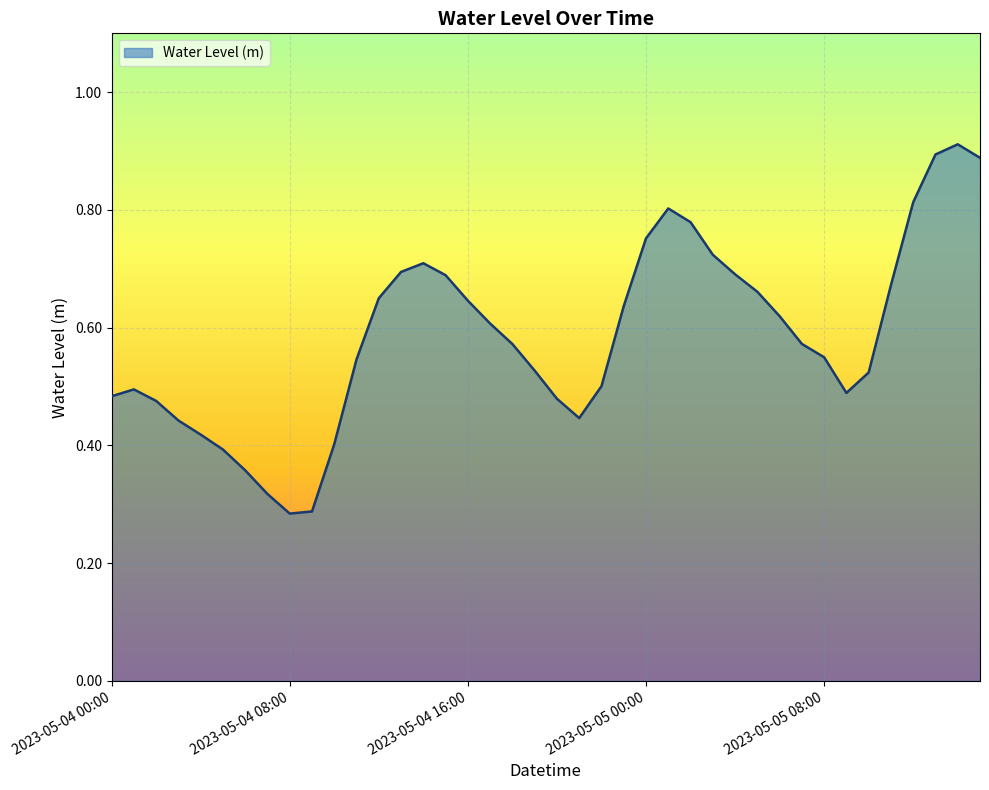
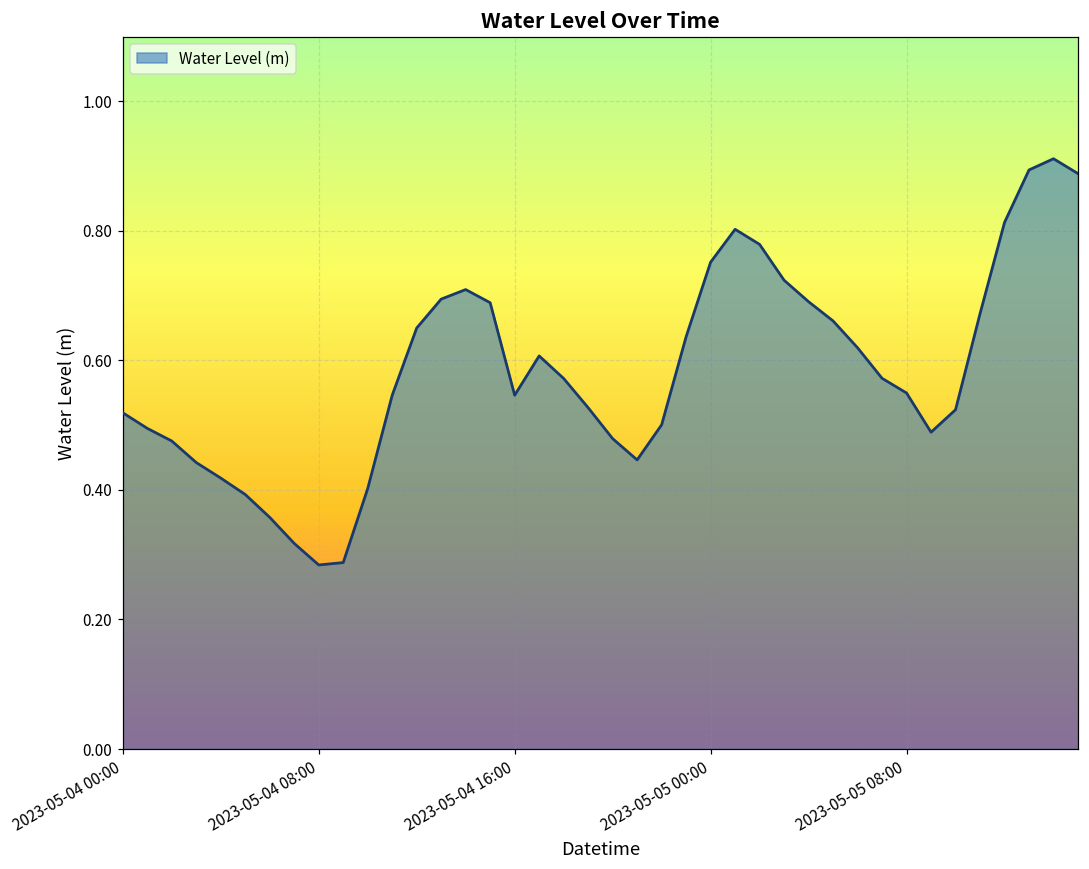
2023-05-04 00:00: 0.48 -> 0.52
2023-05-04 16:00: 0.65 -> 0.55
